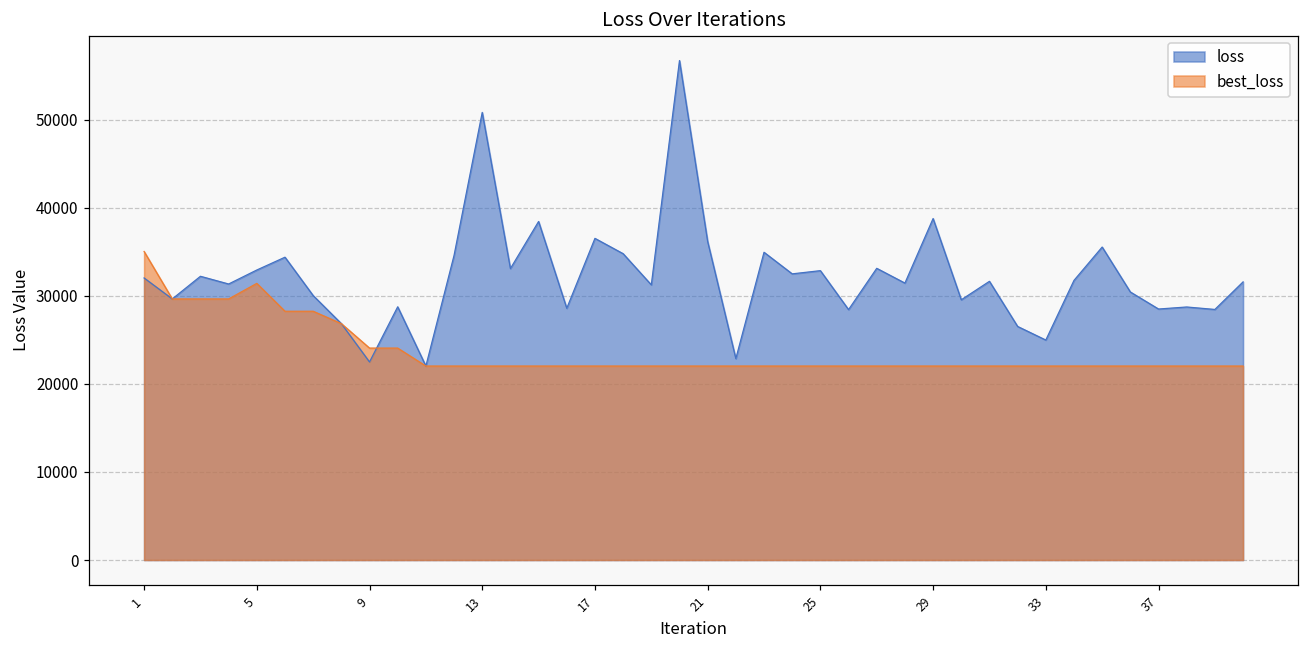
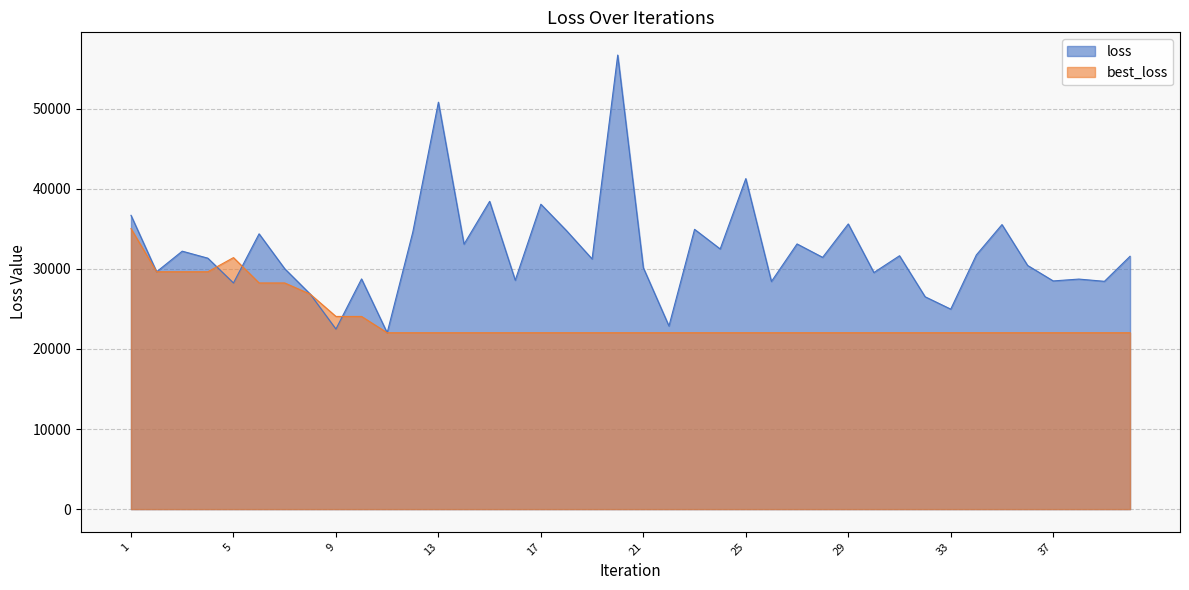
loss, 1: 32000 -> 37000
loss, 5: 33000 -> 28000
loss, 17: 37000 -> 38000
loss, 21: 36000 -> 30000
loss, 25: 33000 -> 41000
loss, 29: 39000 -> 36000
